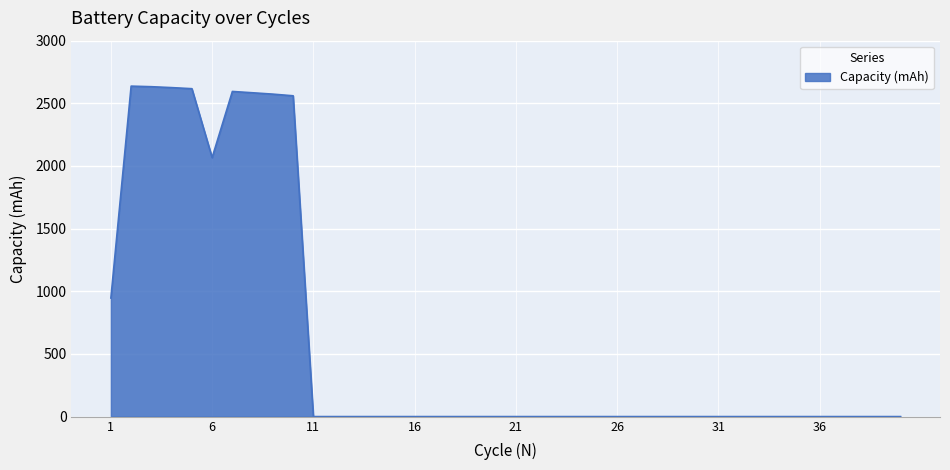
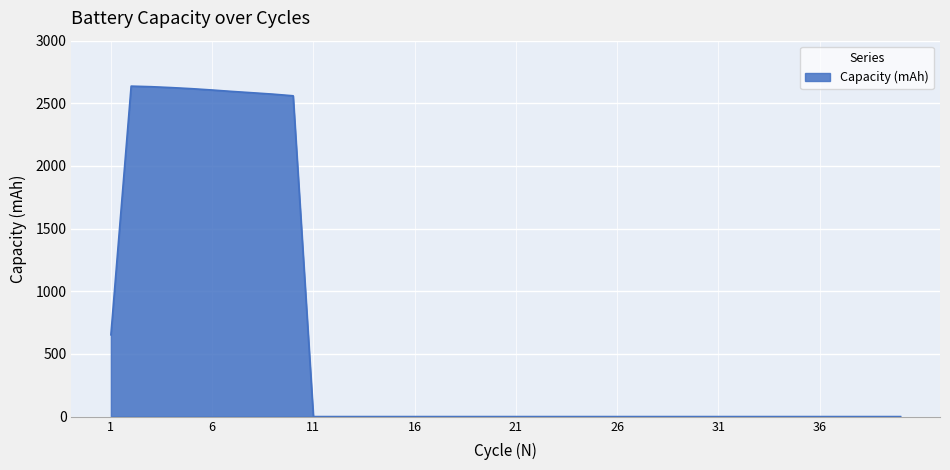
1: 950 -> 650
6: 2070 -> 2610
